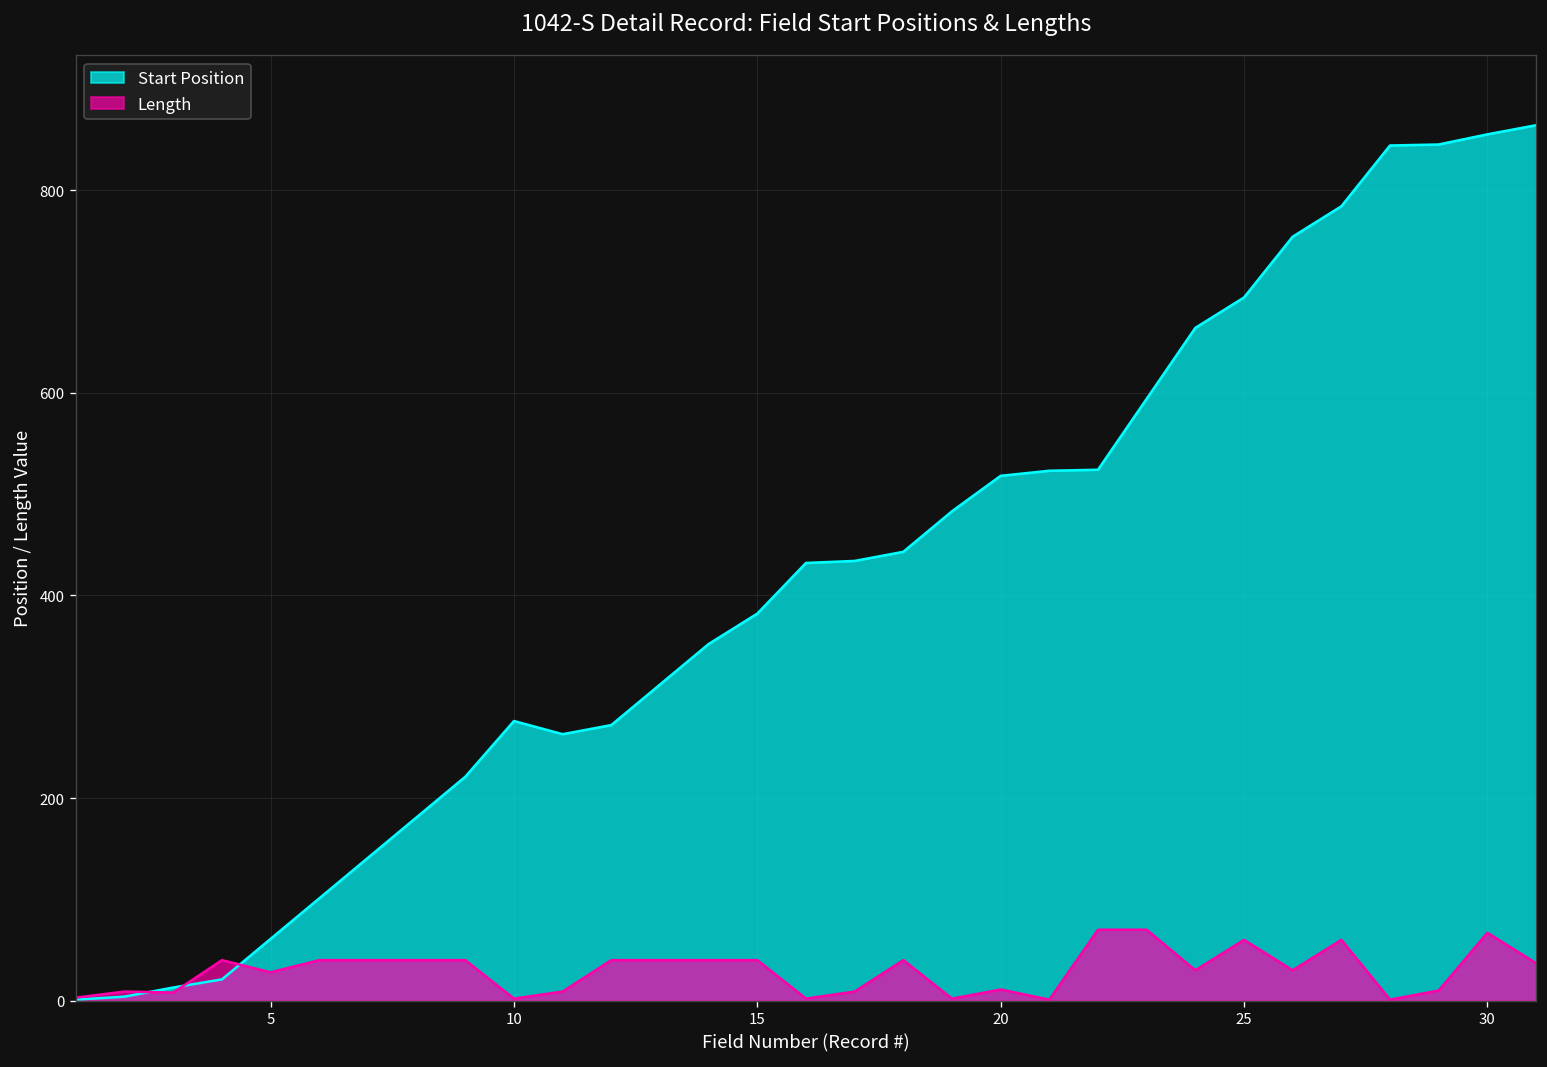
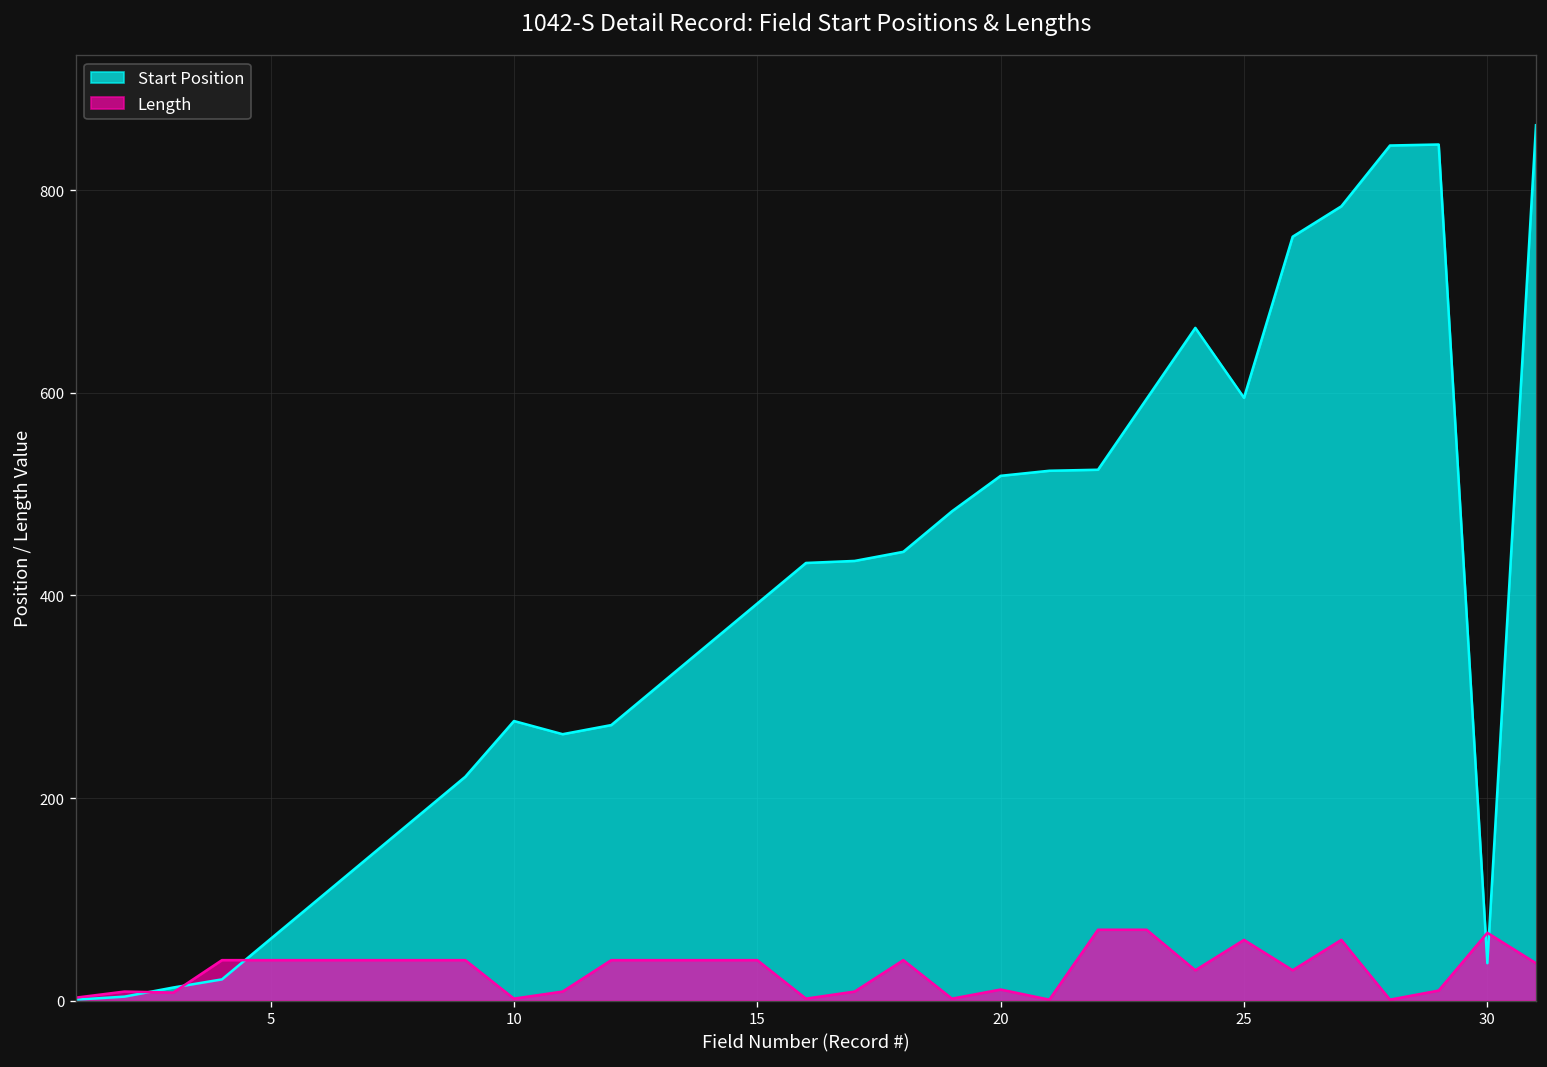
Length, 5: 30 -> 40
Start Position, 15: 380 -> 390
Start Position, 25: 690 -> 600
Start Position, 30: 860 -> 40
